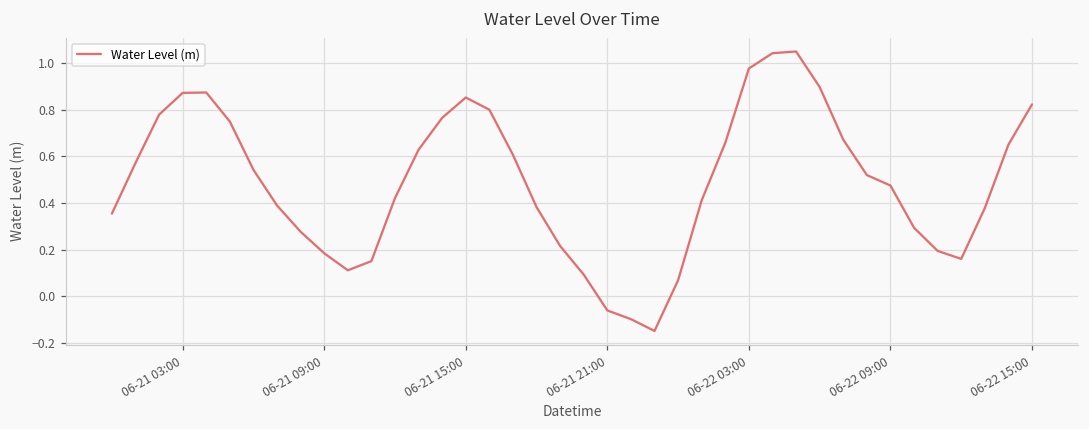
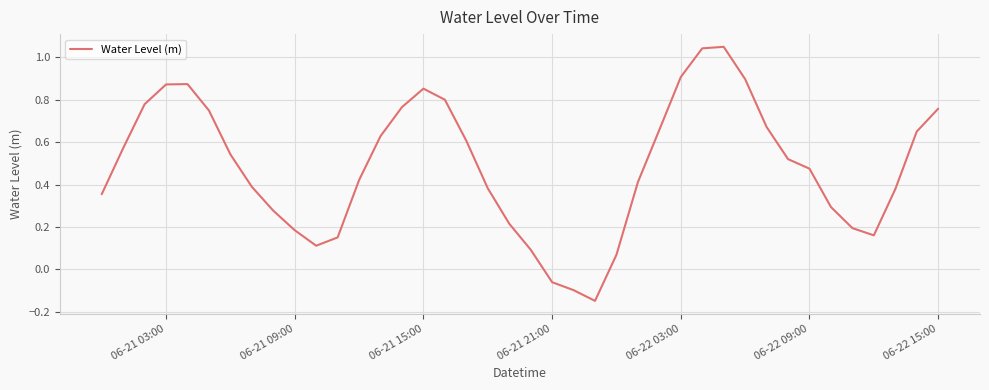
06-22 03:00: 0.98 -> 0.91
06-22 15:00: 0.82 -> 0.76
